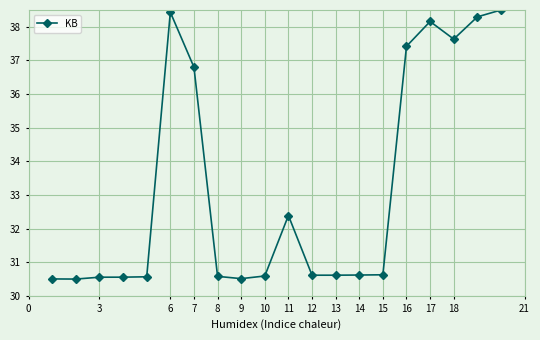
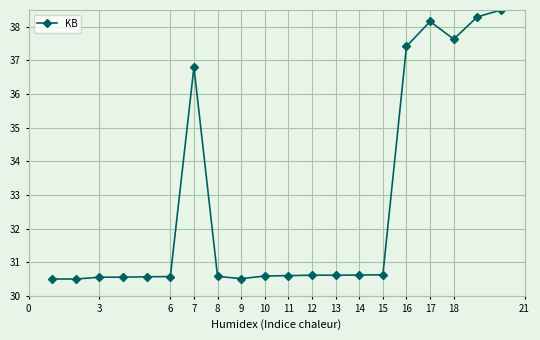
6: 38.4 -> 30.6
11: 32.4 -> 30.6
